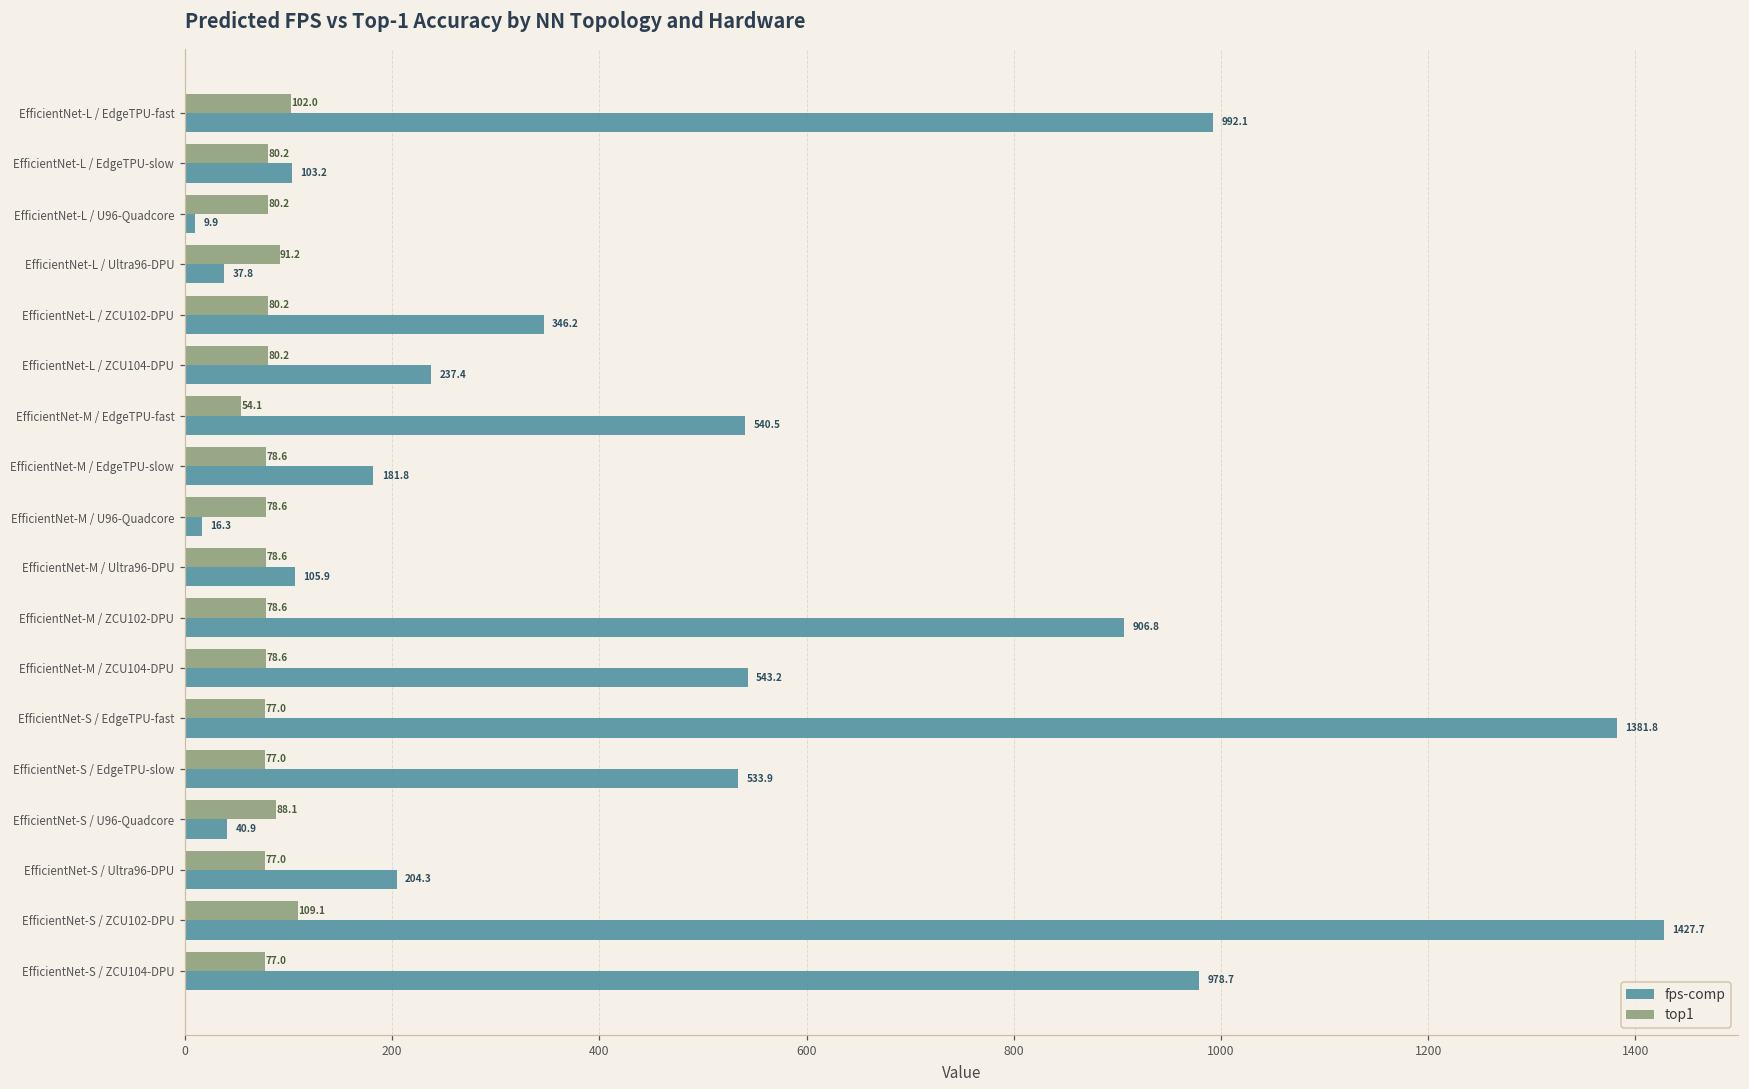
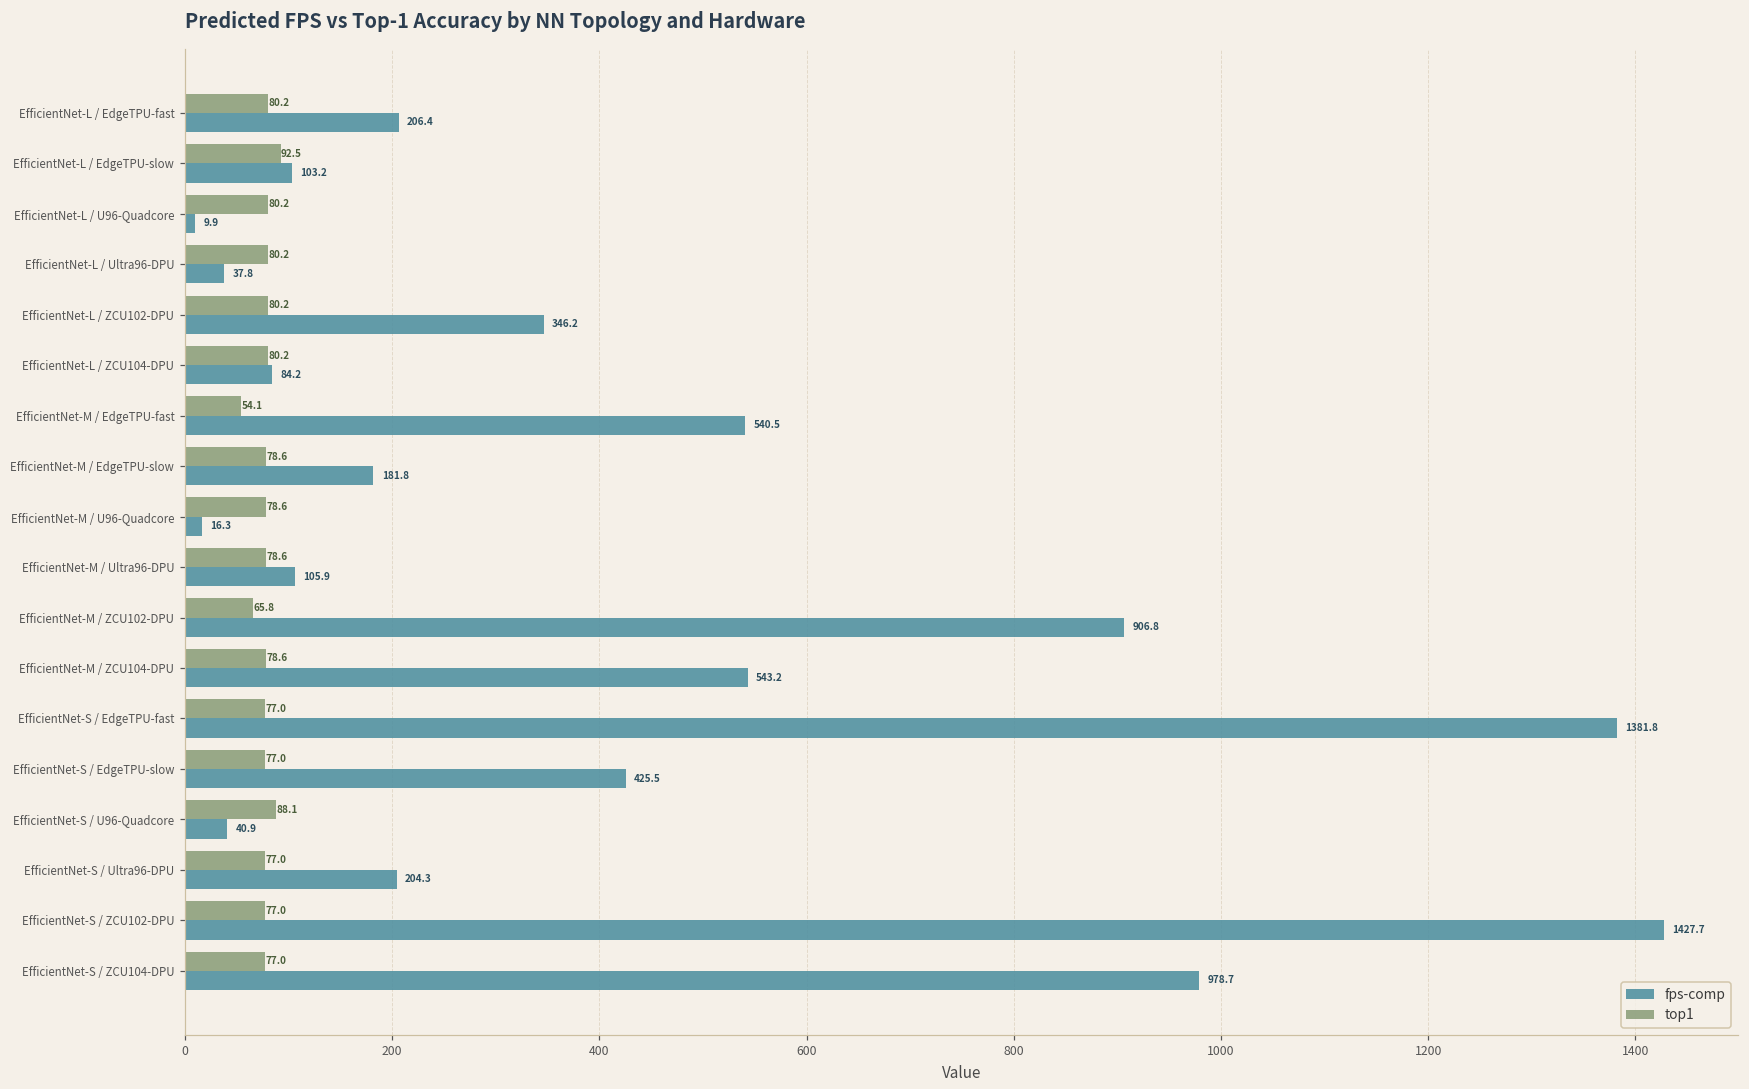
top1, EfficientNet-L / EdgeTPU-fast: 102.0 -> 80.2
fps-comp, EfficientNet-L / EdgeTPU-fast: 992.1 -> 206.4
top1, EfficientNet-L / EdgeTPU-slow: 80.2 -> 92.5
top1, EfficientNet-L / Ultra96-DPU: 91.2 -> 80.2
fps-comp, EfficientNet-L / ZCU104-DPU: 237.4 -> 84.2
top1, EfficientNet-M / ZCU102-DPU: 78.6 -> 65.8
fps-comp, EfficientNet-S / EdgeTPU-slow: 533.9 -> 425.5
top1, EfficientNet-S / ZCU102-DPU: 109.1 -> 77.0
